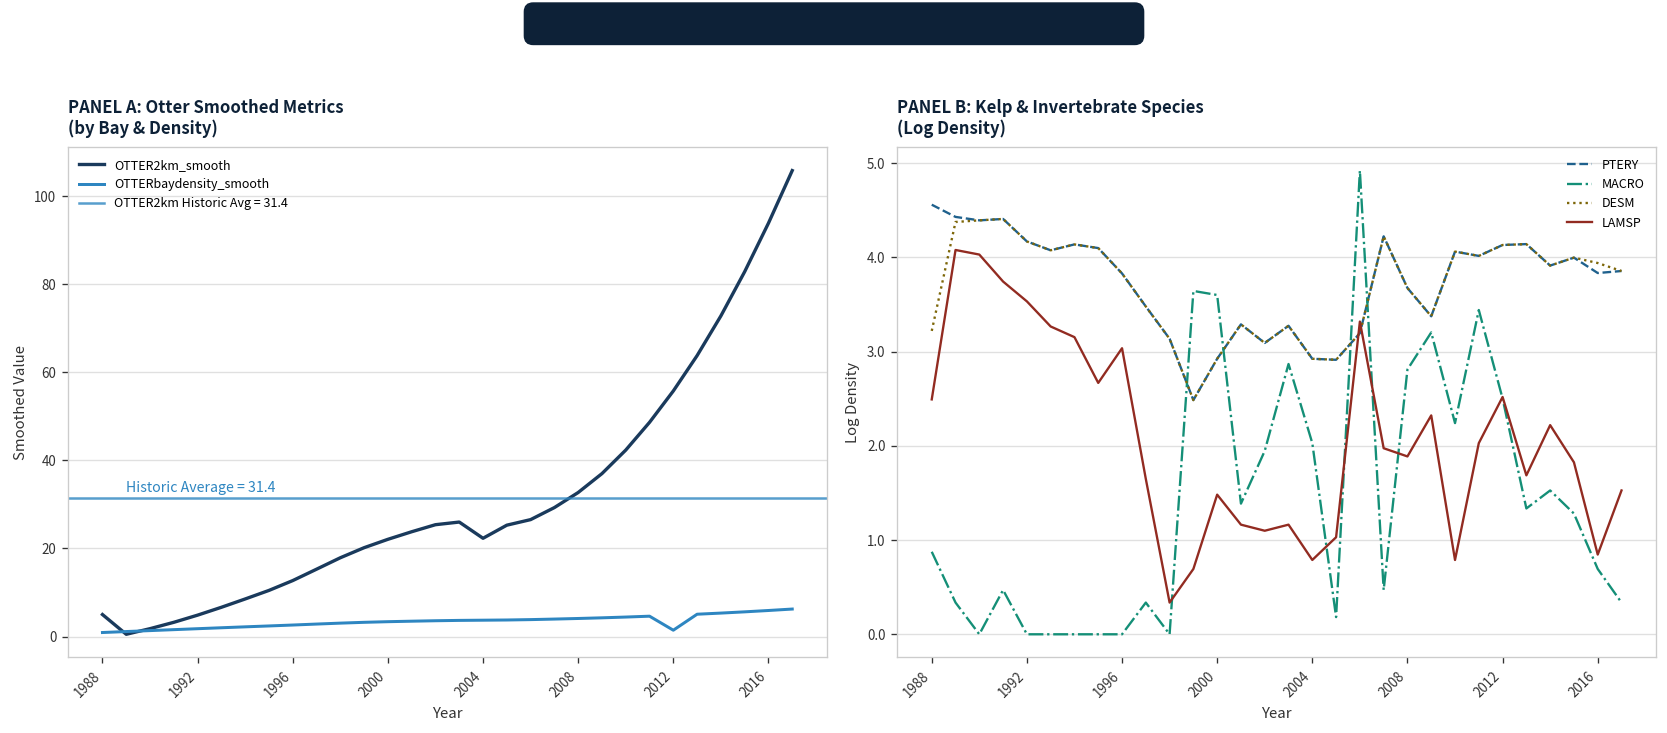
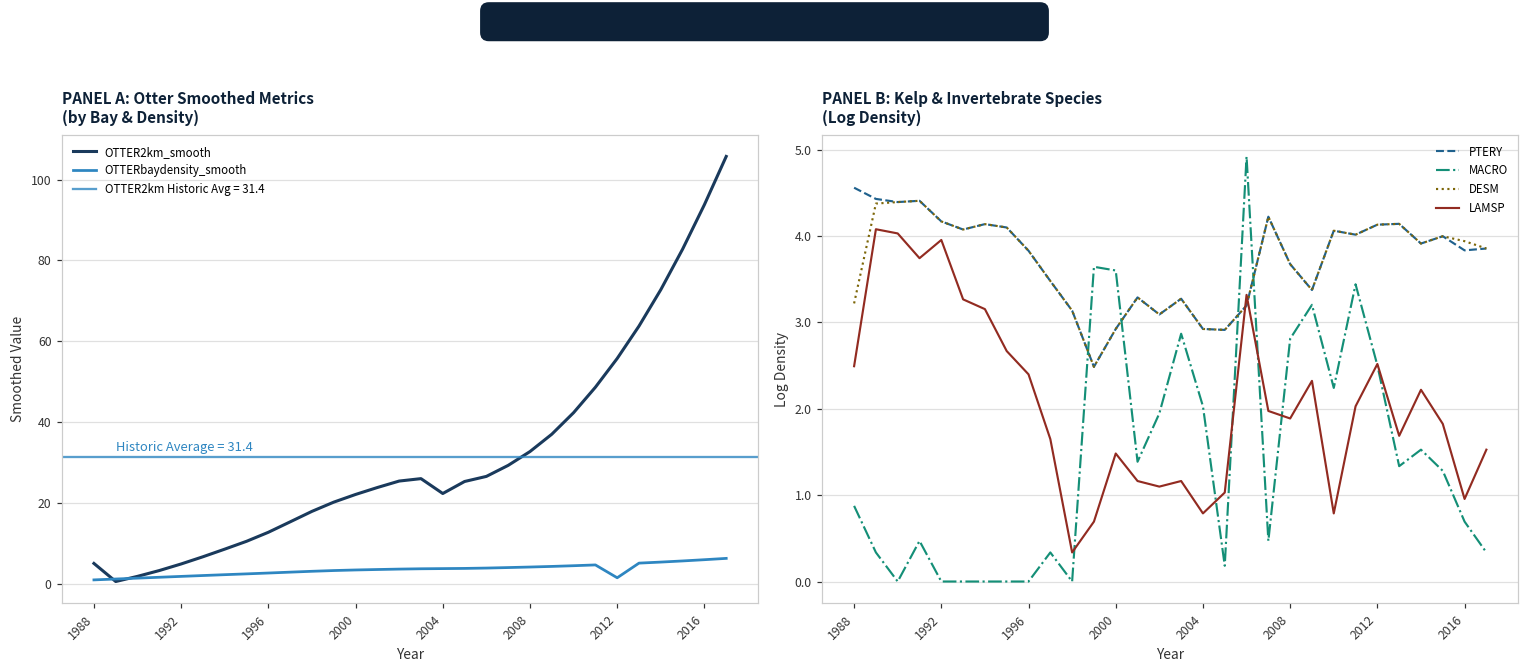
PANEL B: Kelp & Invertebrate Species (Log Density), LAMSP, 1992: 3.5 -> 4.0
PANEL B: Kelp & Invertebrate Species (Log Density), LAMSP, 1996: 3.0 -> 2.4
PANEL B: Kelp & Invertebrate Species (Log Density), LAMSP, 2016: 0.8 -> 1.0
